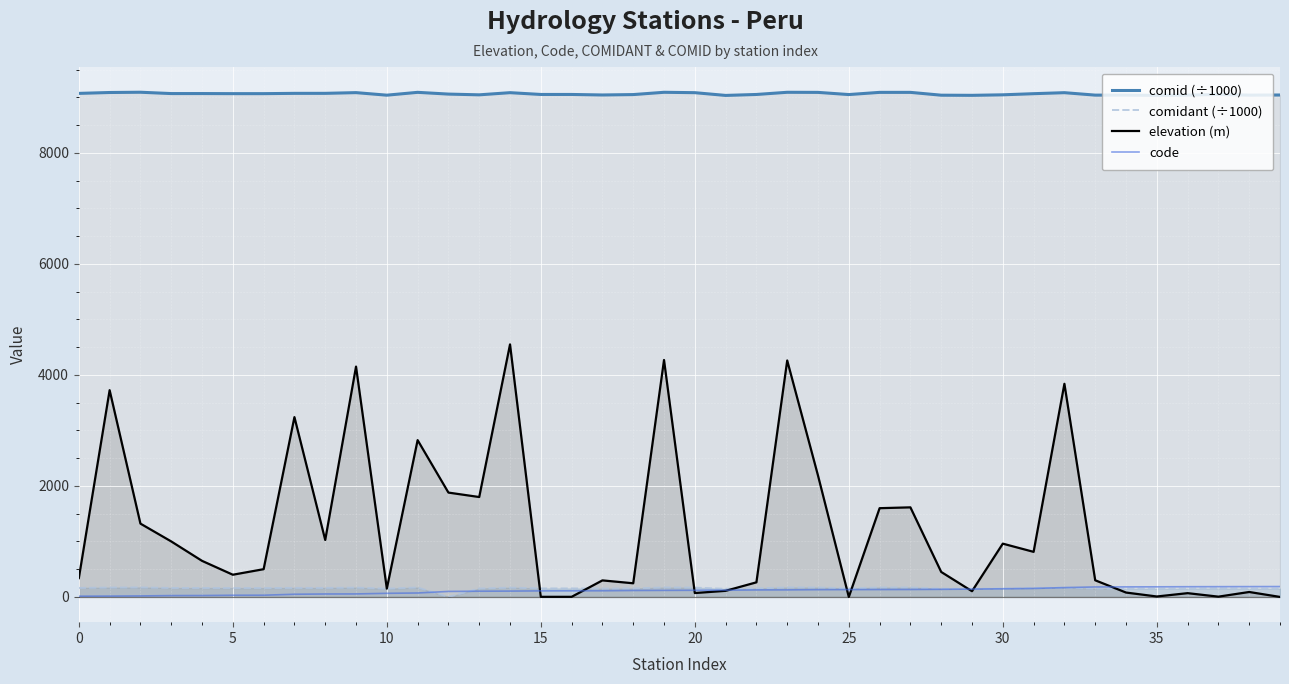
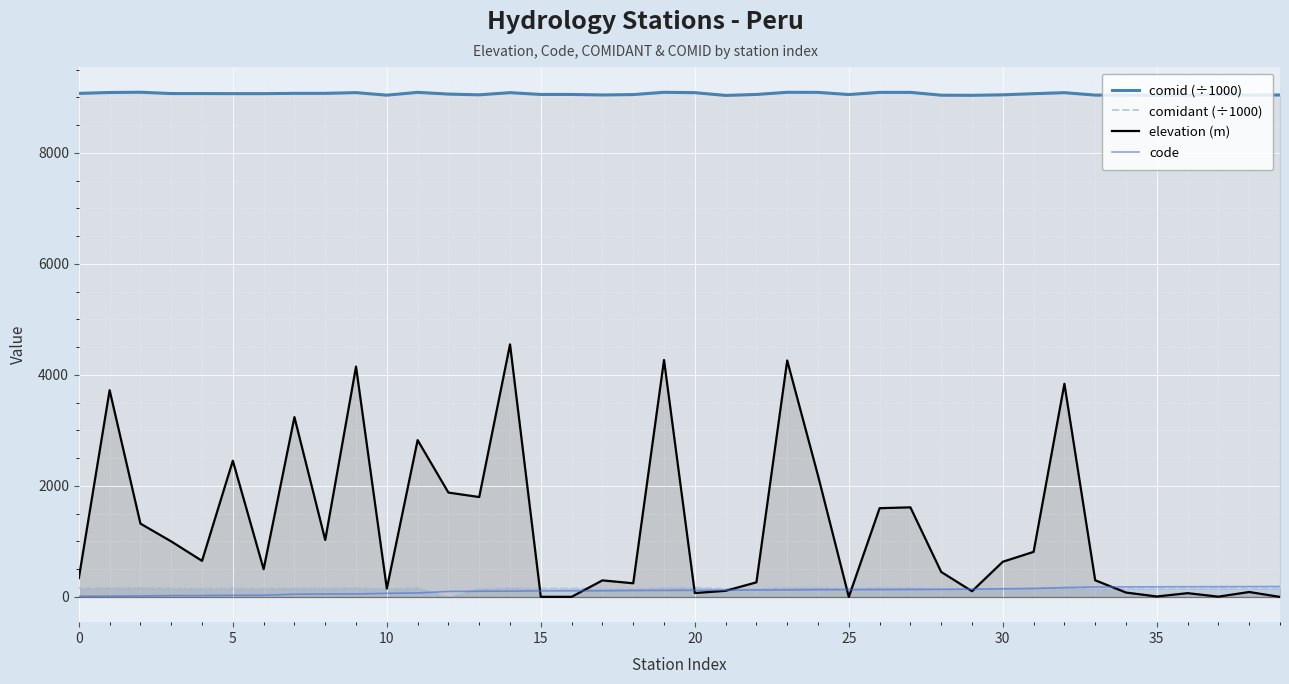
elevation (m), 5: 400 -> 2500
elevation (m), 30: 1000 -> 600
